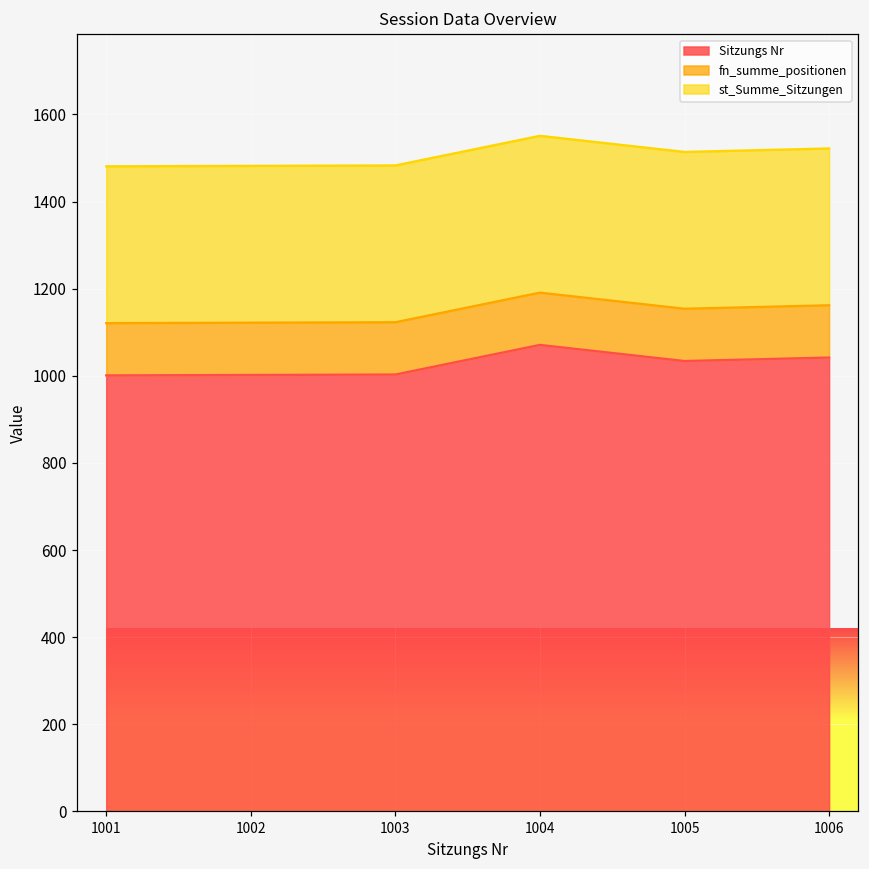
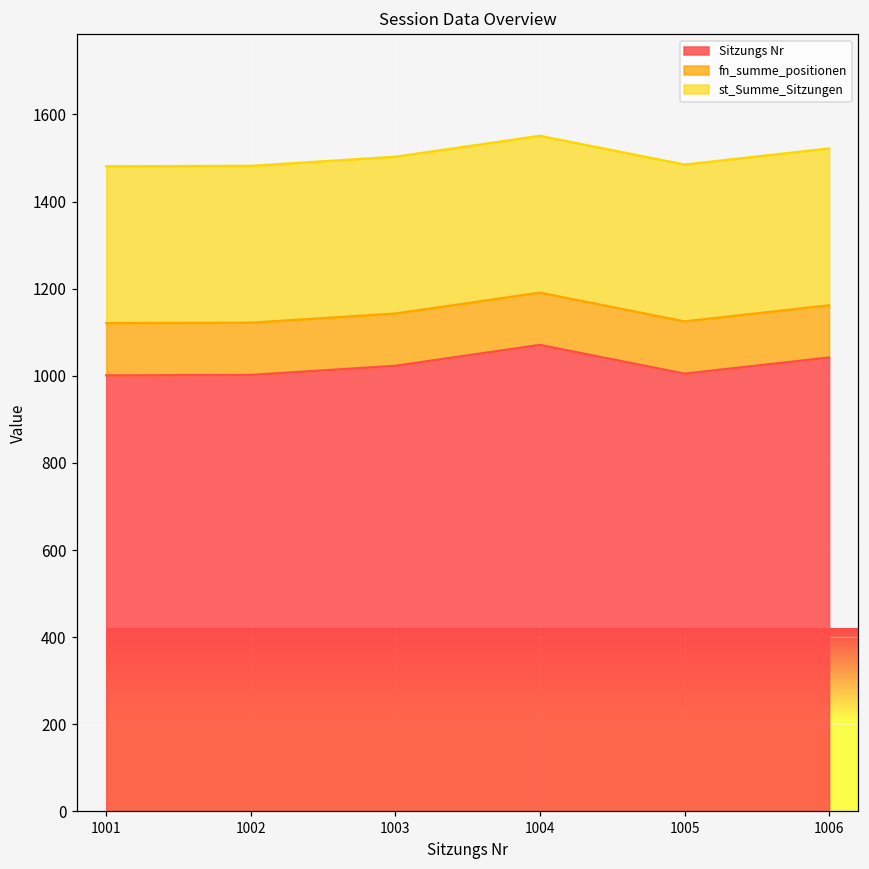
Sitzungs Nr, 1003: 1000 -> 1020
Sitzungs Nr, 1005: 1030 -> 1010
